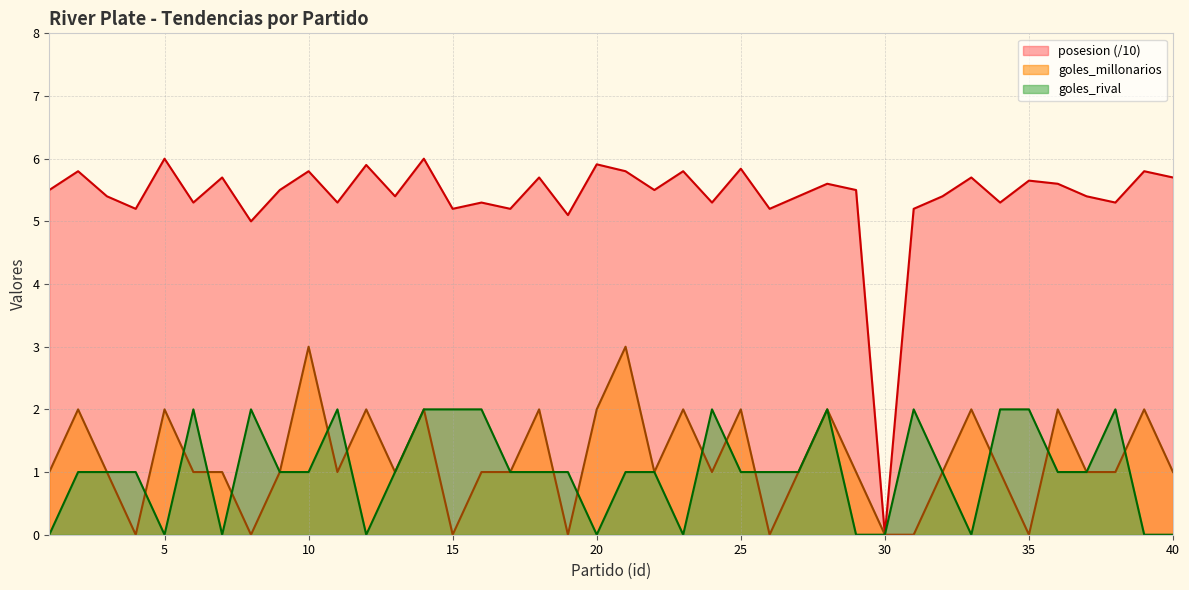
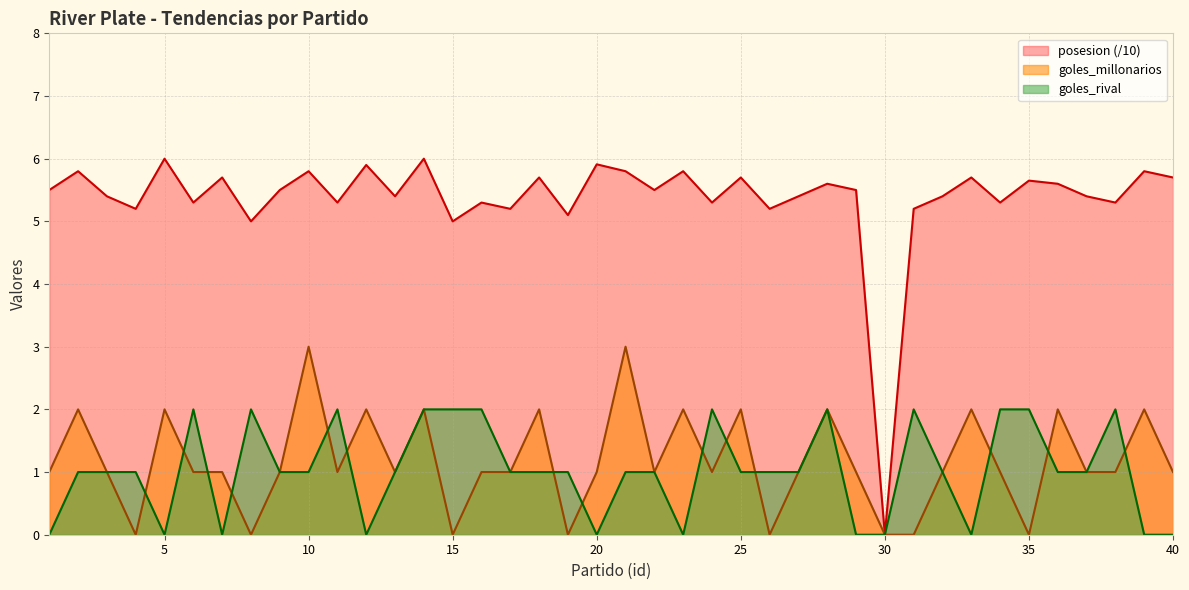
posesion (/10), 15: 5.2 -> 5.0
goles_millonarios, 20: 2 -> 1
posesion (/10), 25: 5.8 -> 5.7
